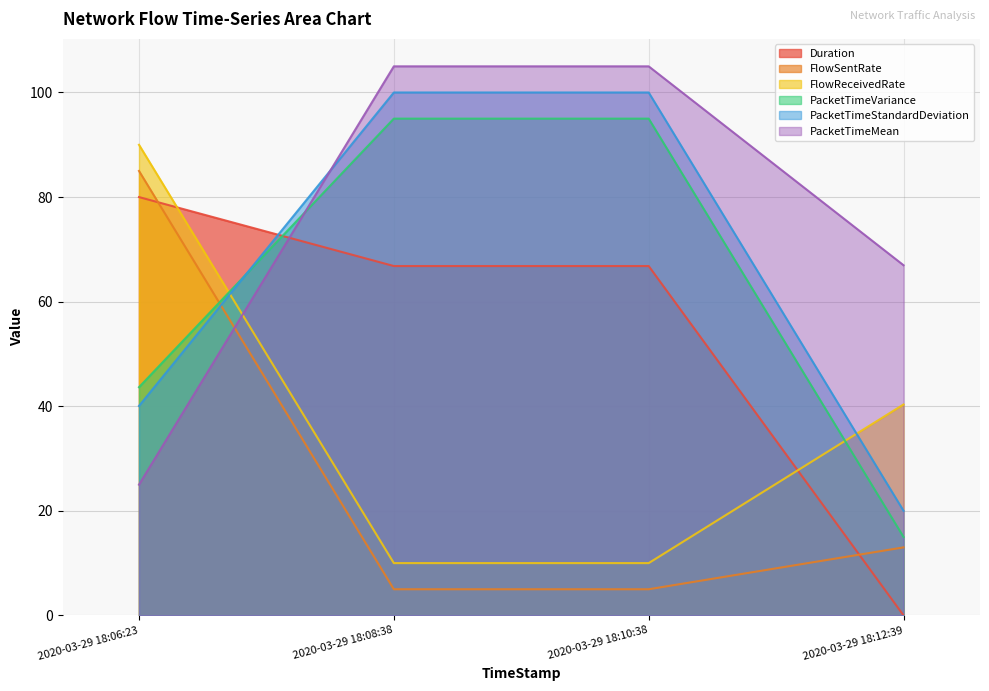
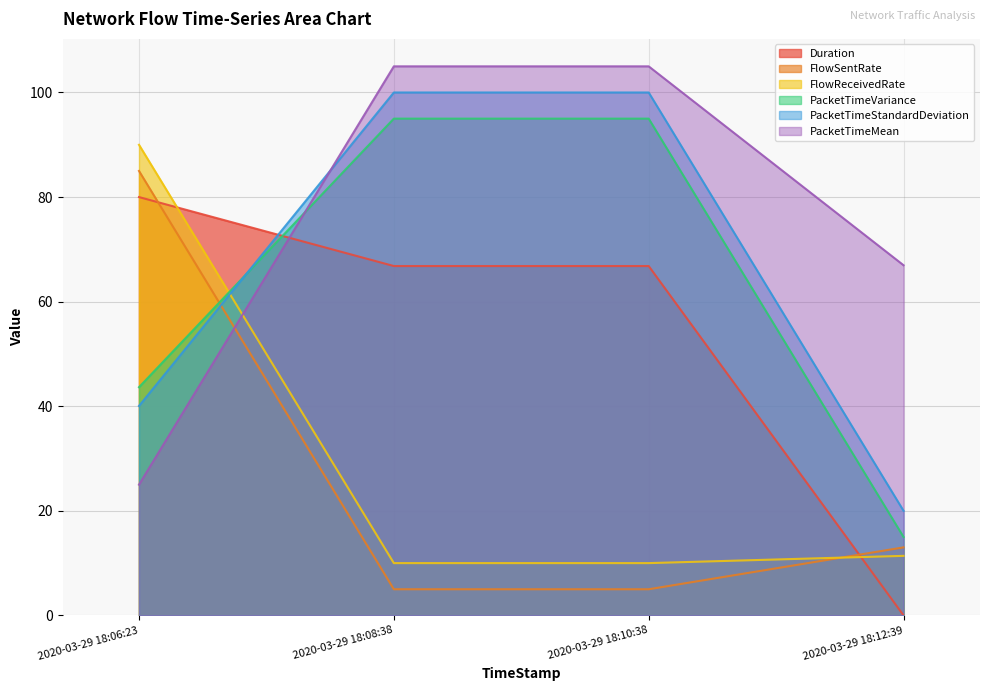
FlowReceivedRate, 2020-03-29 18:12:39: 40 -> 11
